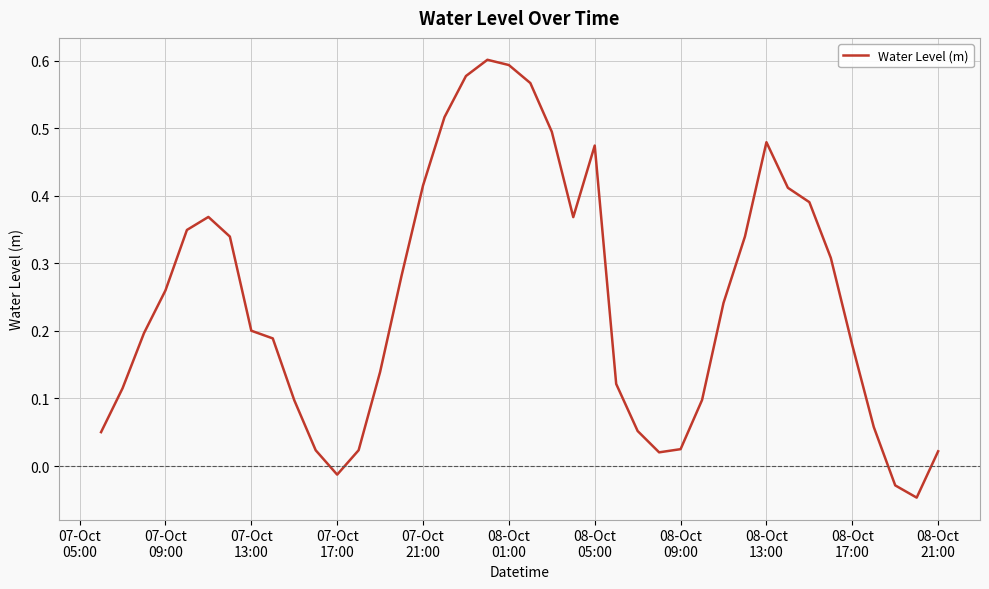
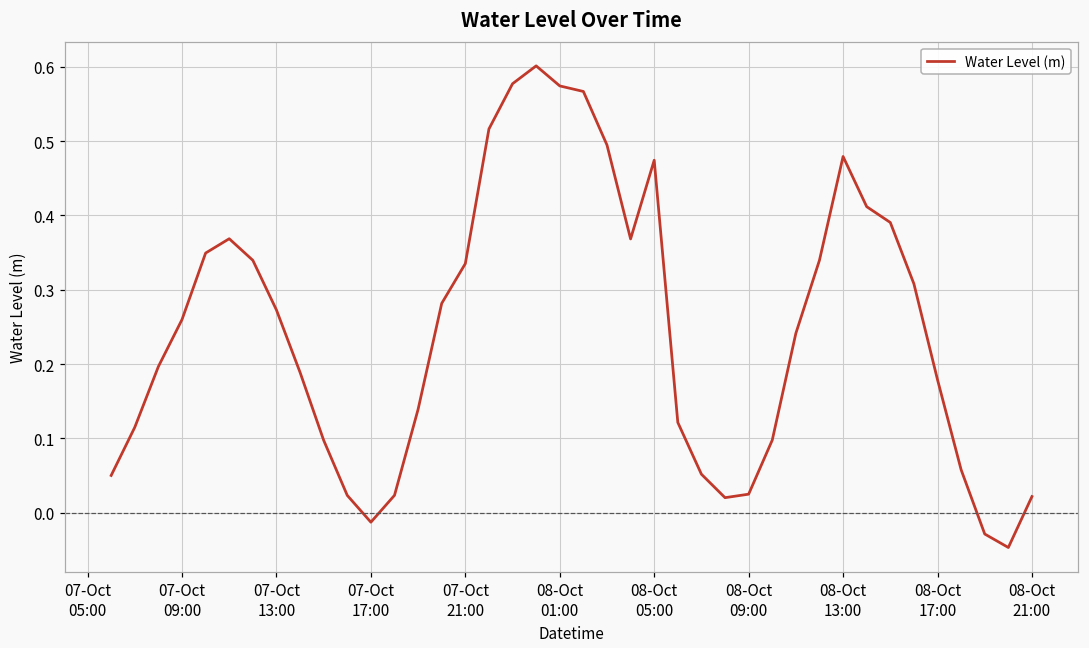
07-Oct 13:00: 0.20 -> 0.27
07-Oct 21:00: 0.42 -> 0.34
08-Oct 01:00: 0.59 -> 0.57
